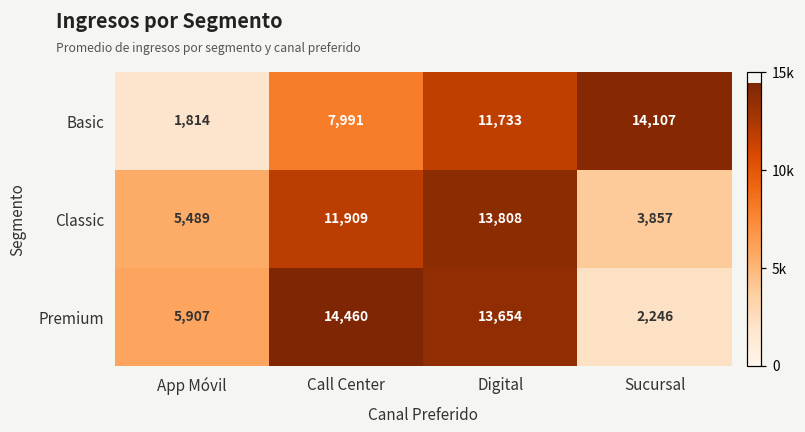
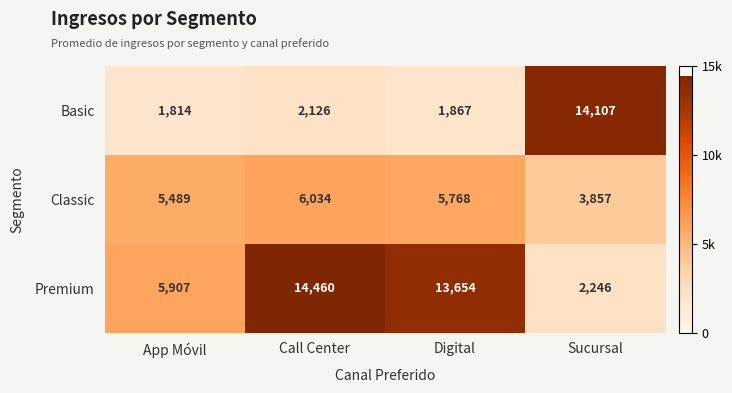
Basic, Call Center: 7,991 -> 2,126
Basic, Digital: 11,733 -> 1,867
Classic, Call Center: 11,909 -> 6,034
Classic, Digital: 13,808 -> 5,768
